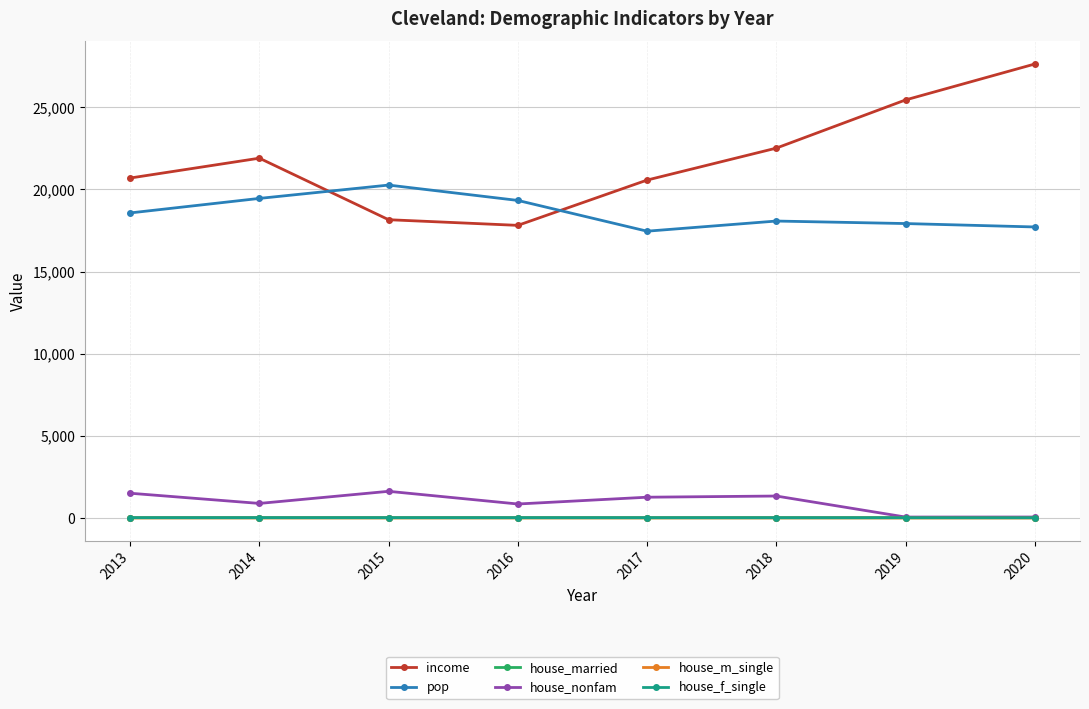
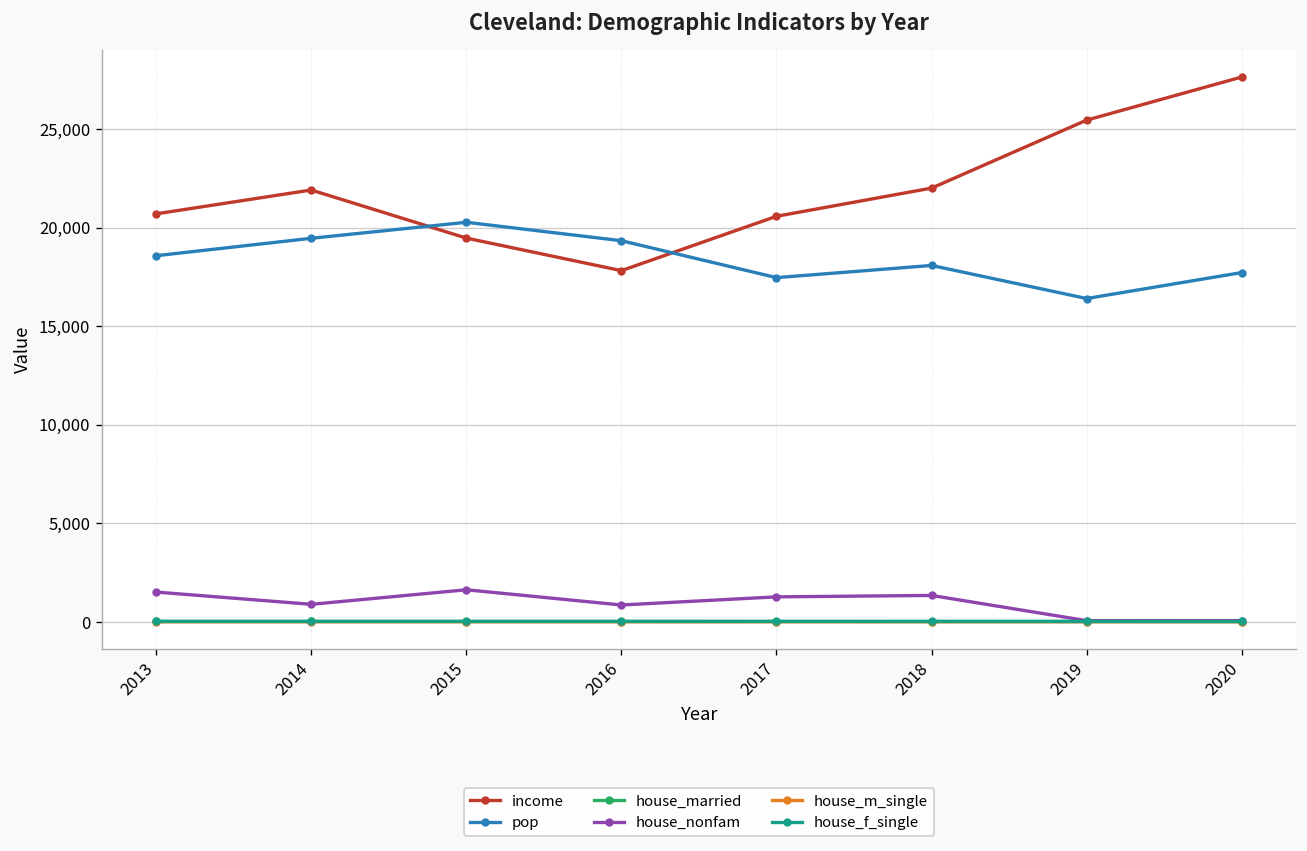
income, 2015: 18,200 -> 19,500
income, 2018: 22,500 -> 22,000
pop, 2019: 17,900 -> 16,400
